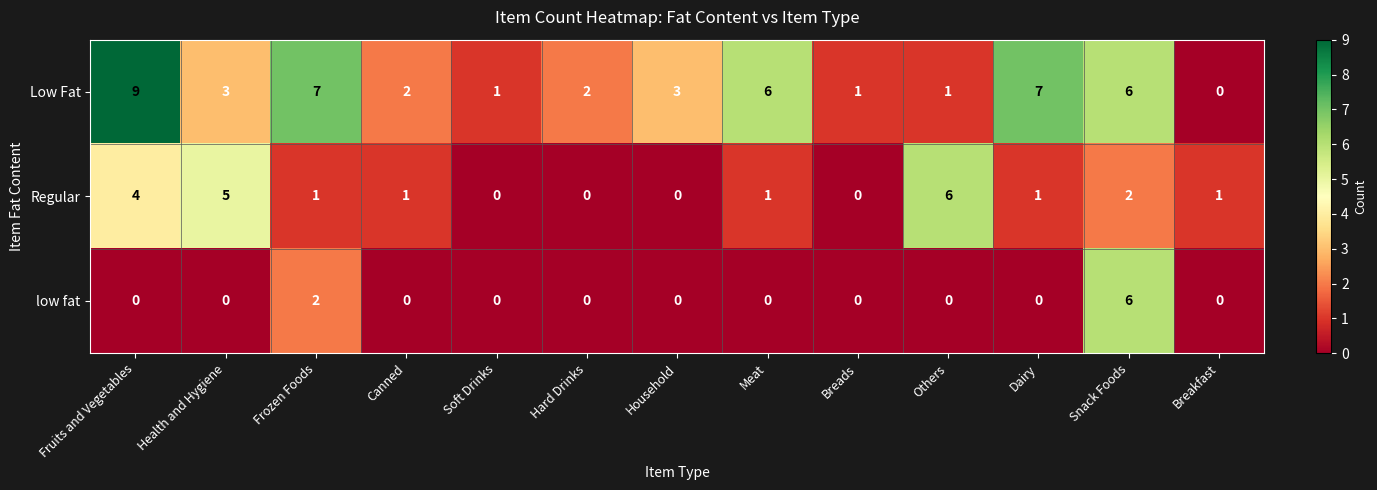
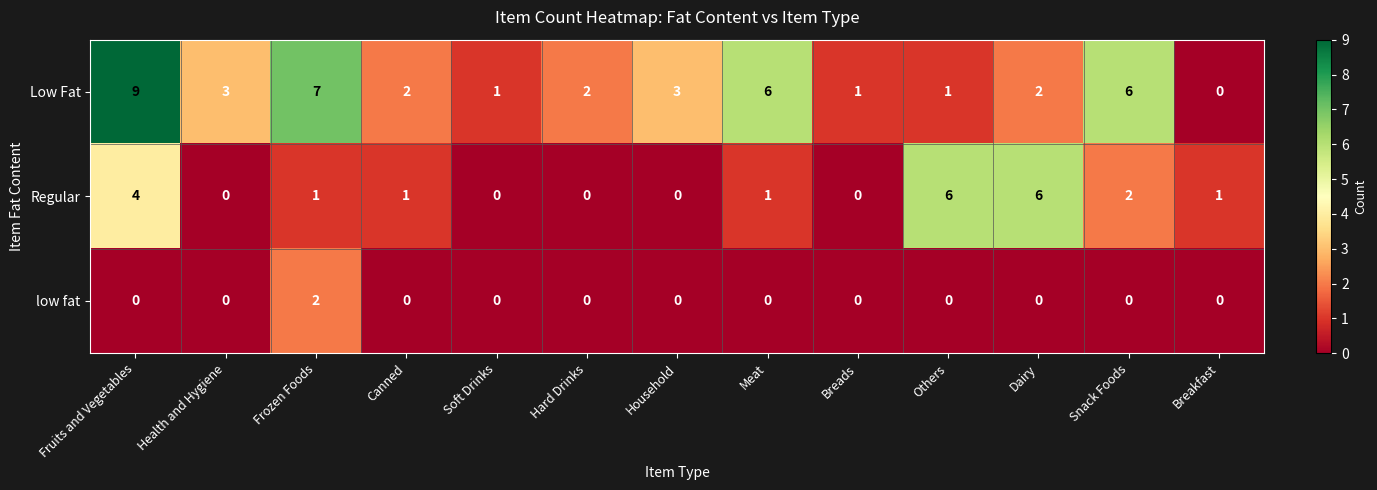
Low Fat, Dairy: 7 -> 2
Regular, Health and Hygiene: 5 -> 0
Regular, Dairy: 1 -> 6
low fat, Snack Foods: 6 -> 0
